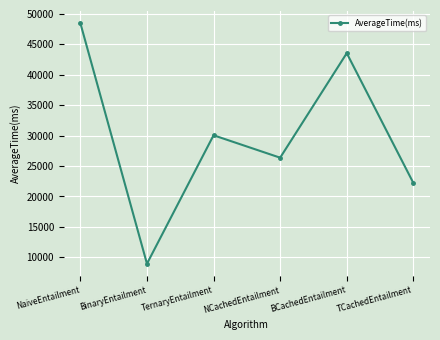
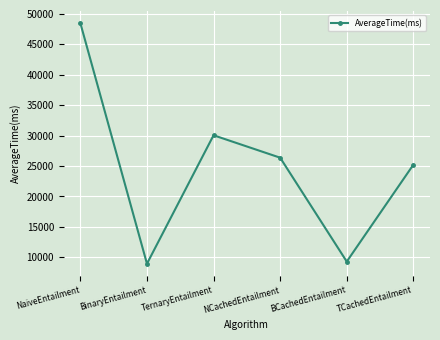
BCachedEntailment: 44000 -> 9000
TCachedEntailment: 22000 -> 25000
